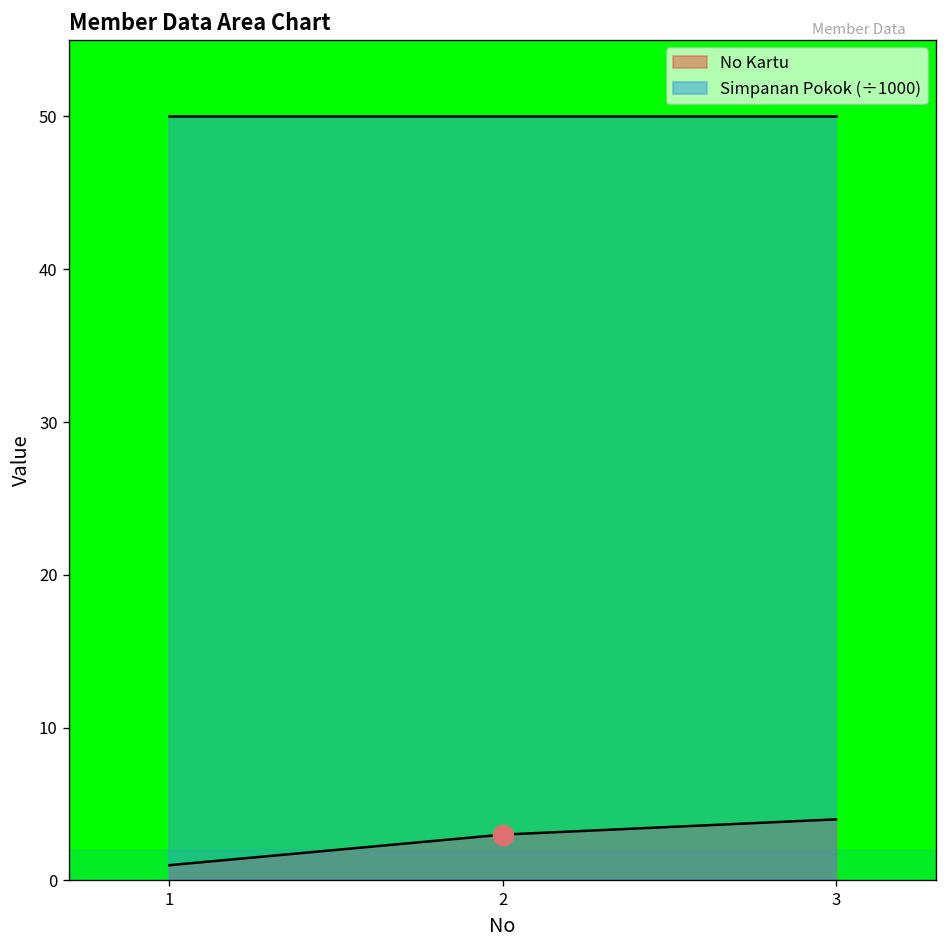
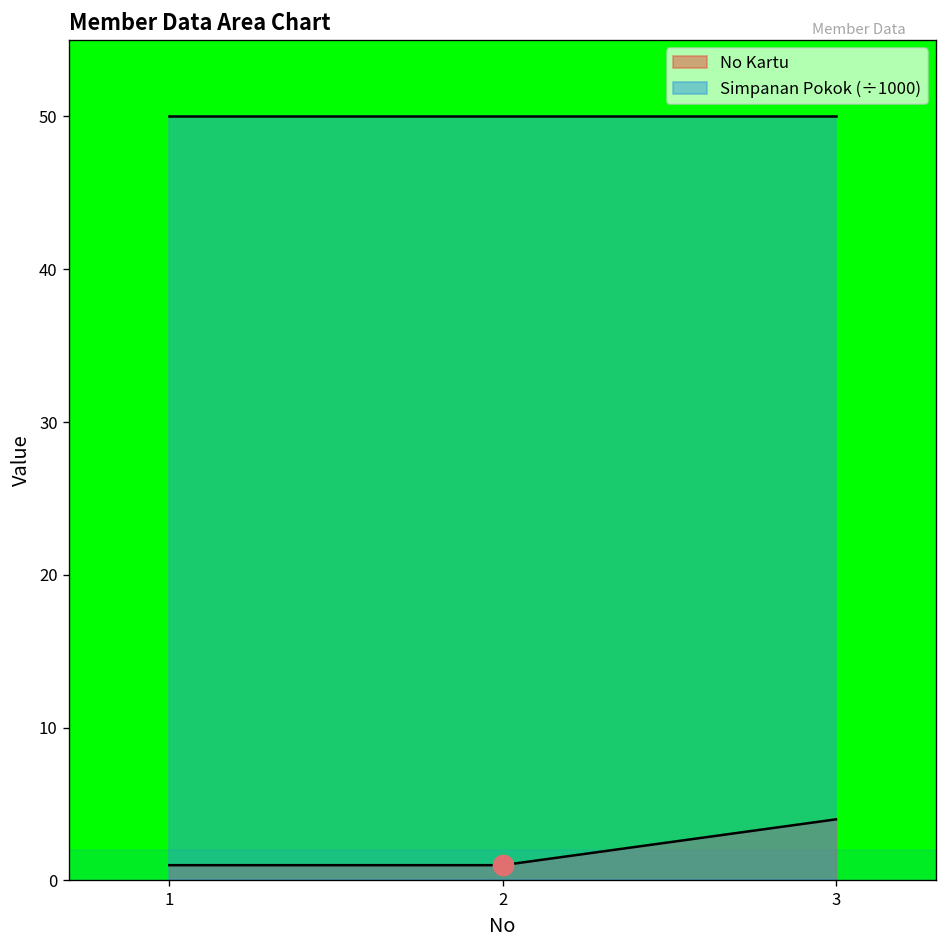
No Kartu, 2: 3 -> 1
